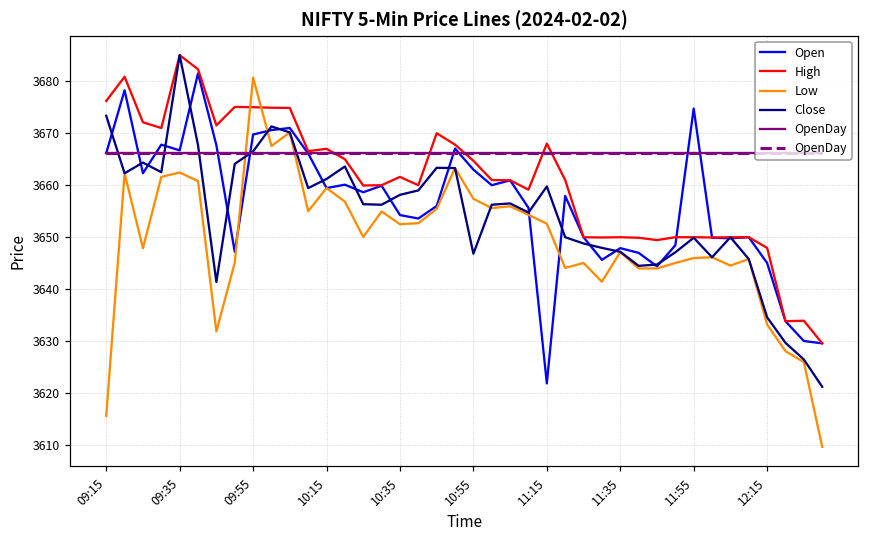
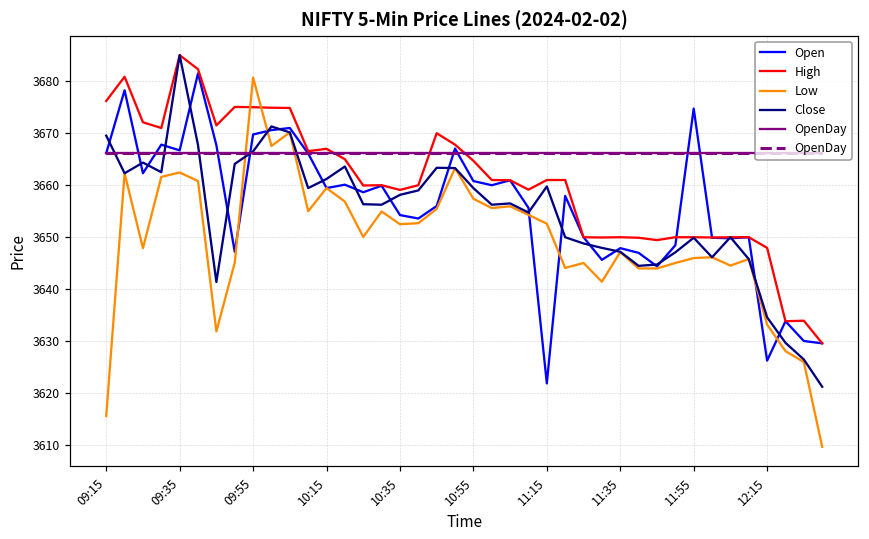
Close, 09:15: 3673 -> 3670
High, 10:35: 3662 -> 3659
Open, 10:55: 3663 -> 3661
Close, 10:55: 3647 -> 3659
High, 11:15: 3668 -> 3661
Open, 12:15: 3645 -> 3626
